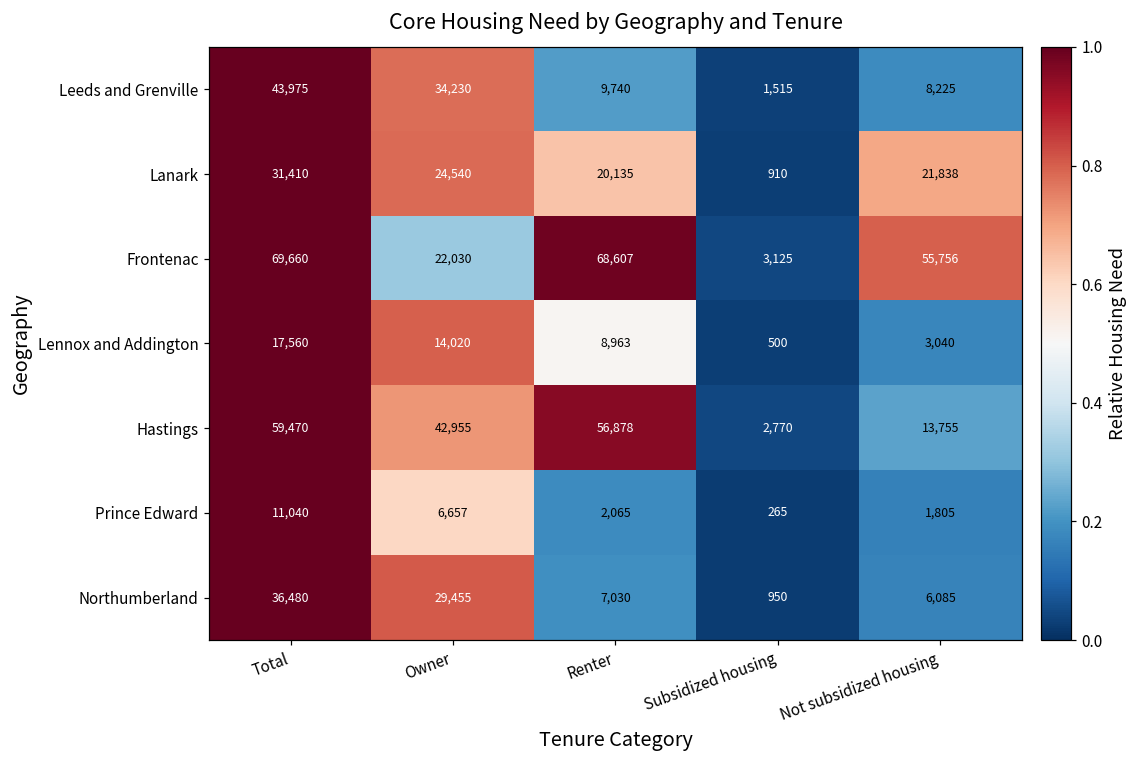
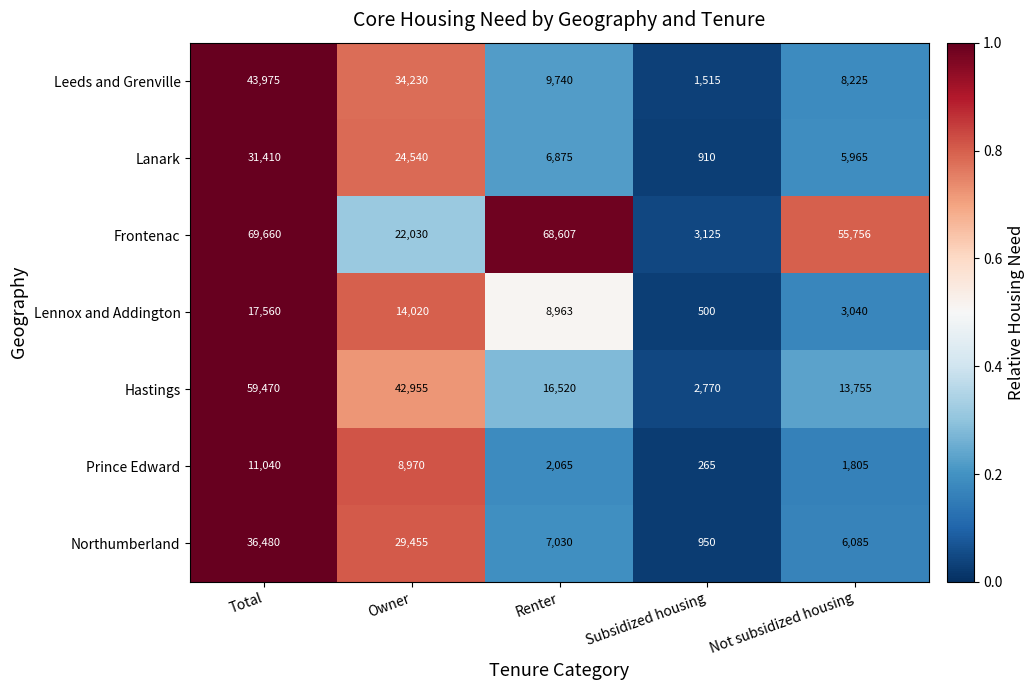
Lanark, Renter: 20,135 -> 6,875
Lanark, Not subsidized housing: 21,838 -> 5,965
Hastings, Renter: 56,878 -> 16,520
Prince Edward, Owner: 6,657 -> 8,970
